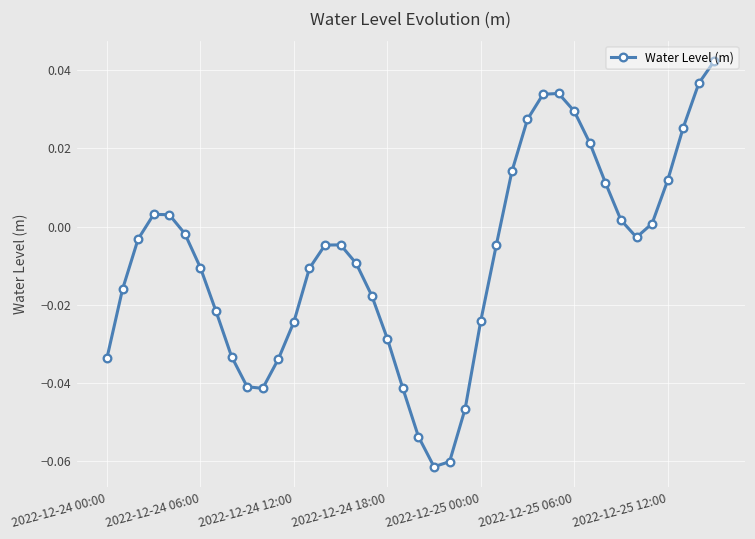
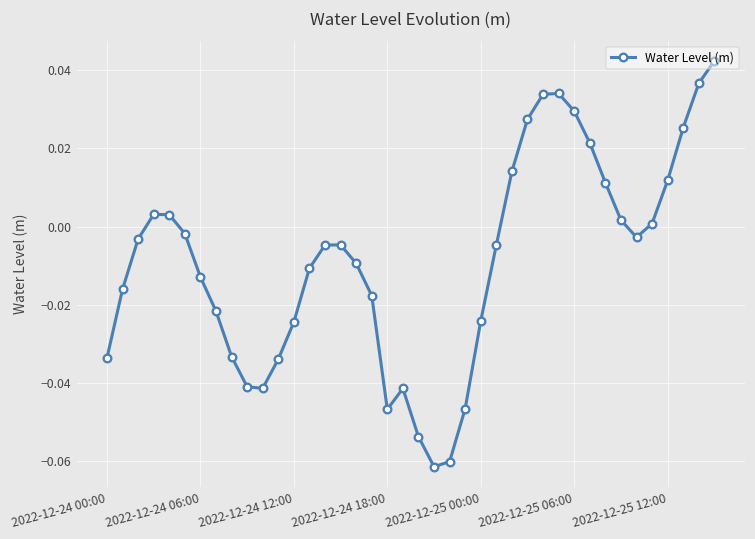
2022-12-24 06:00: -0.010 -> -0.013
2022-12-24 18:00: -0.029 -> -0.047
